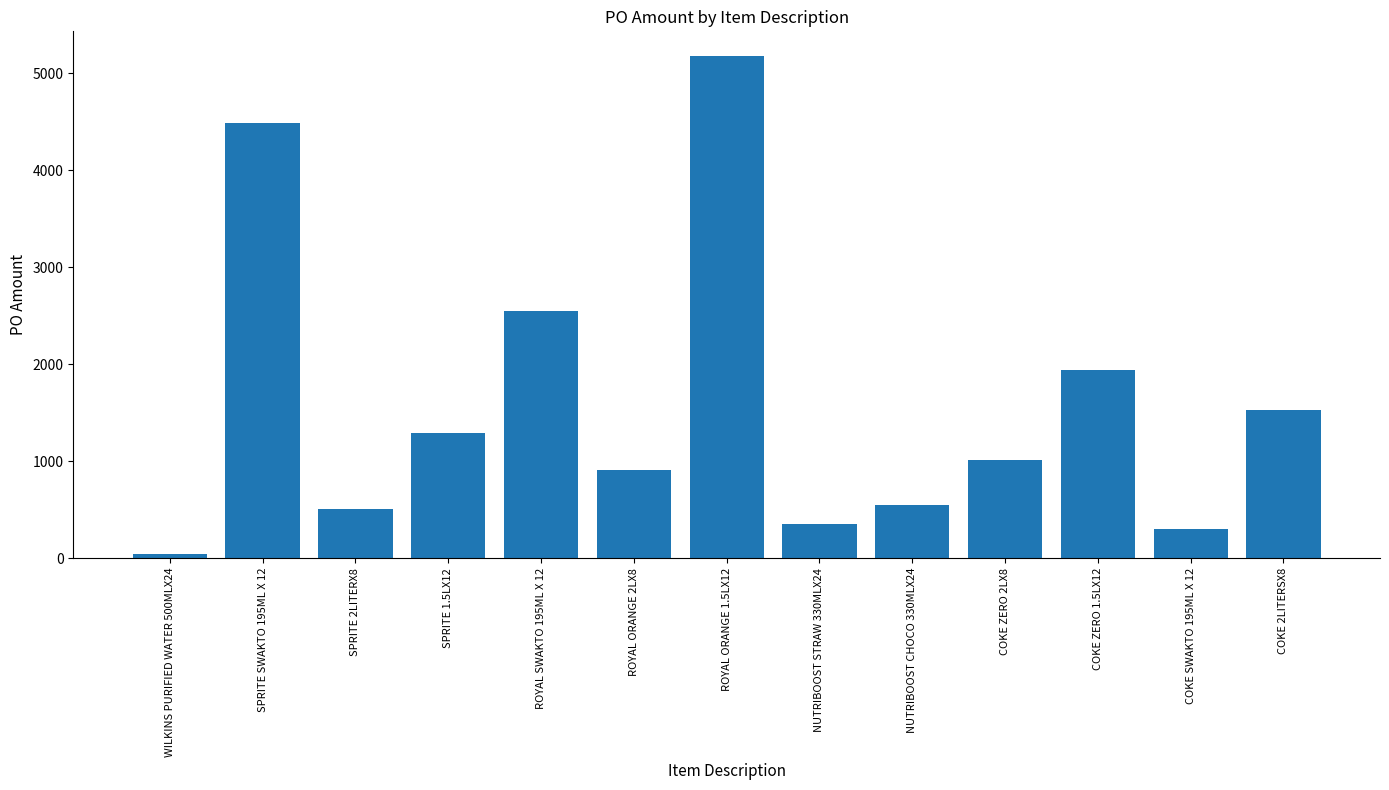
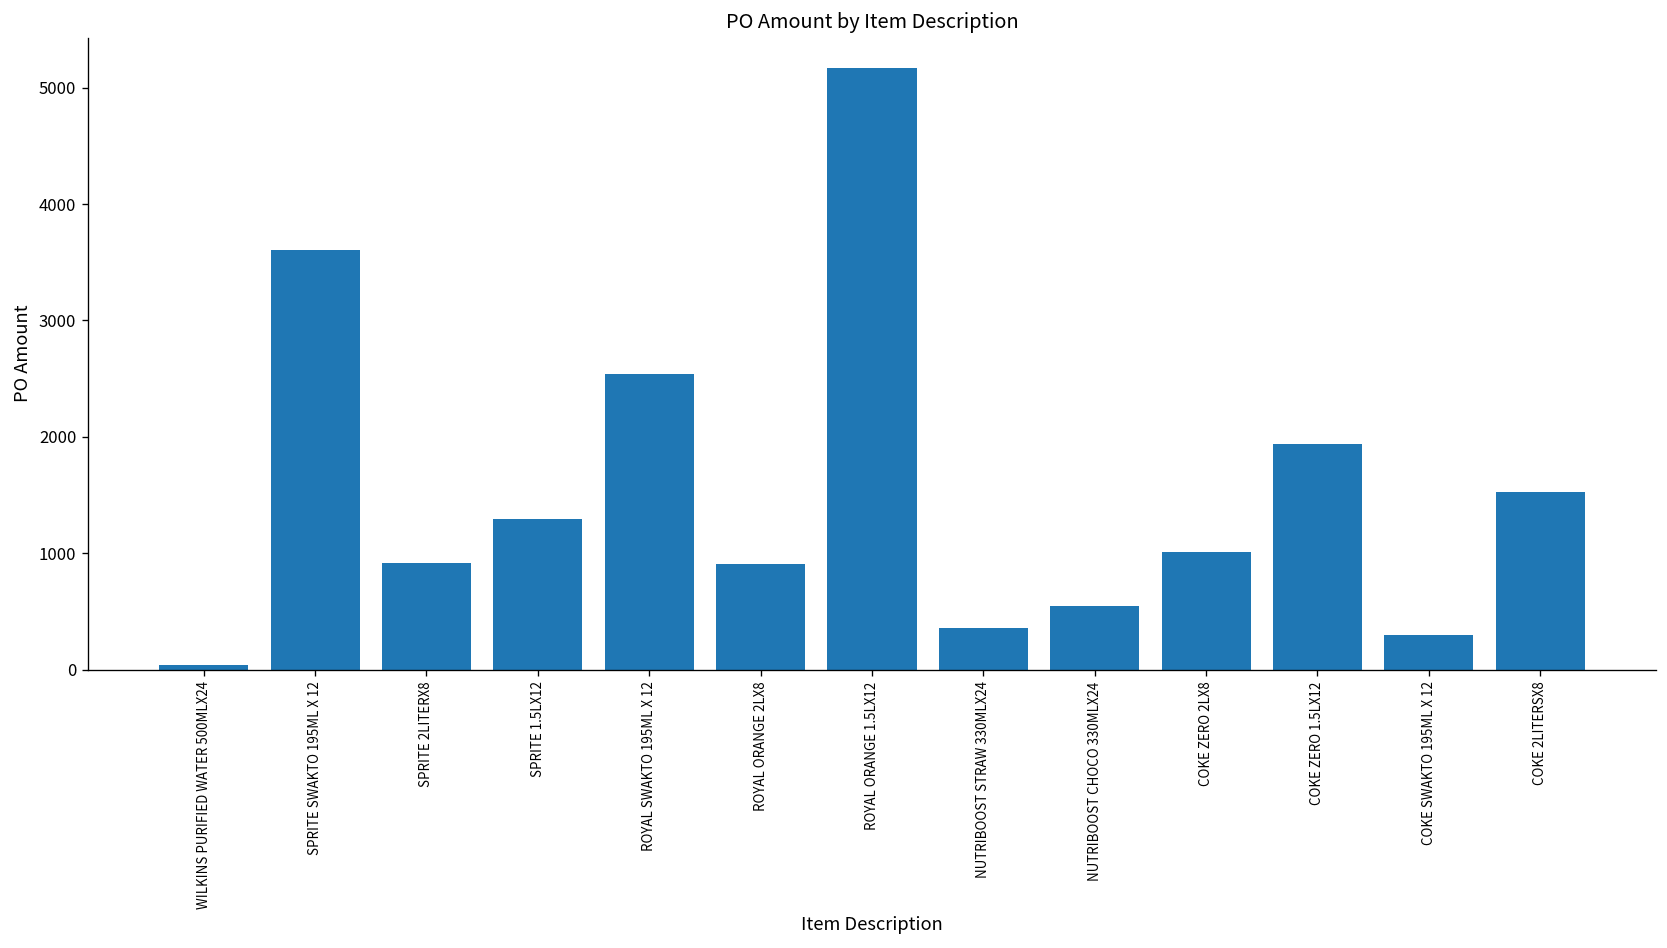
SPRITE SWAKTO 195ML X 12: 4500 -> 3600
SPRITE 2LITERX8: 500 -> 900
